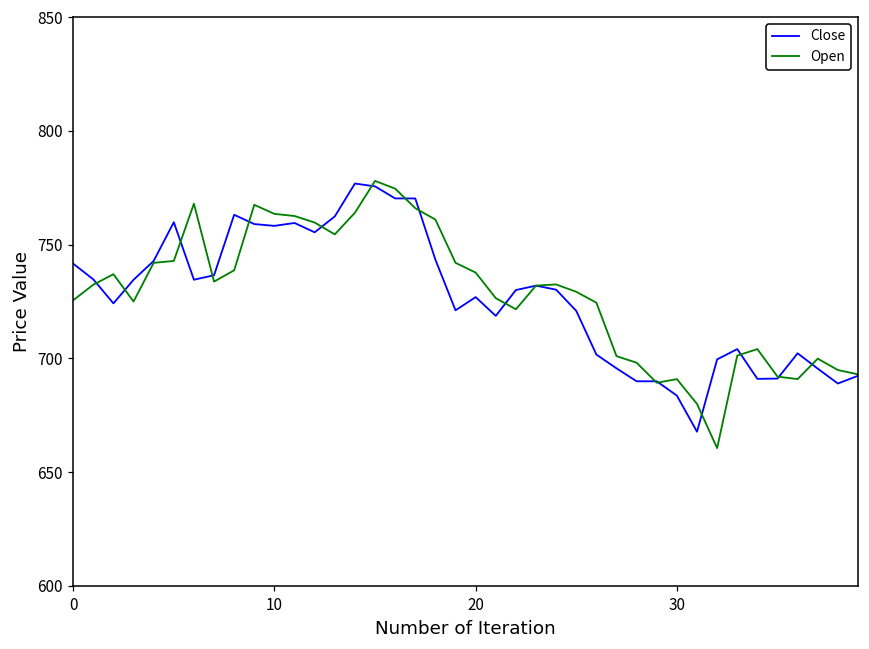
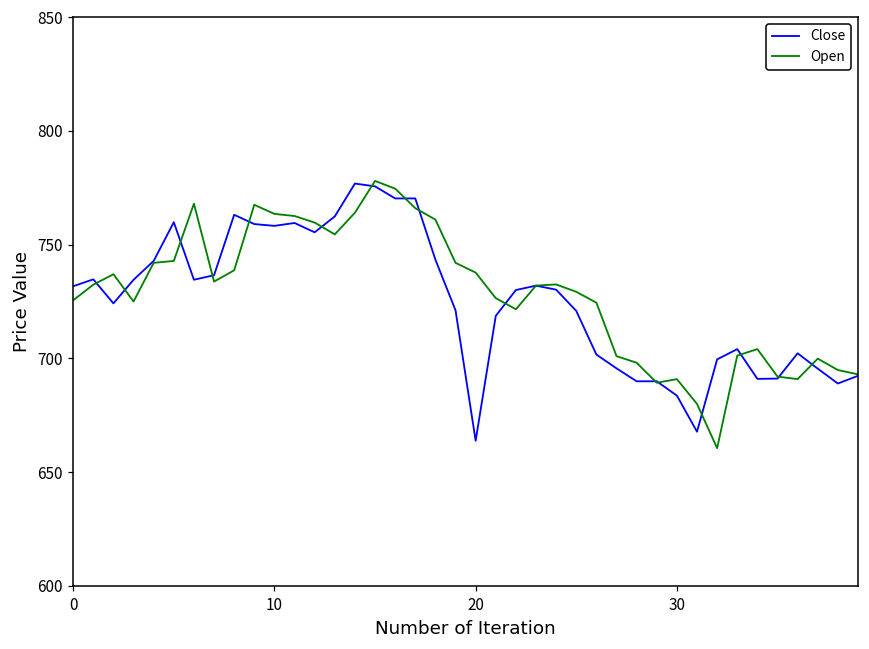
Close, 0: 742 -> 732
Close, 20: 727 -> 664
